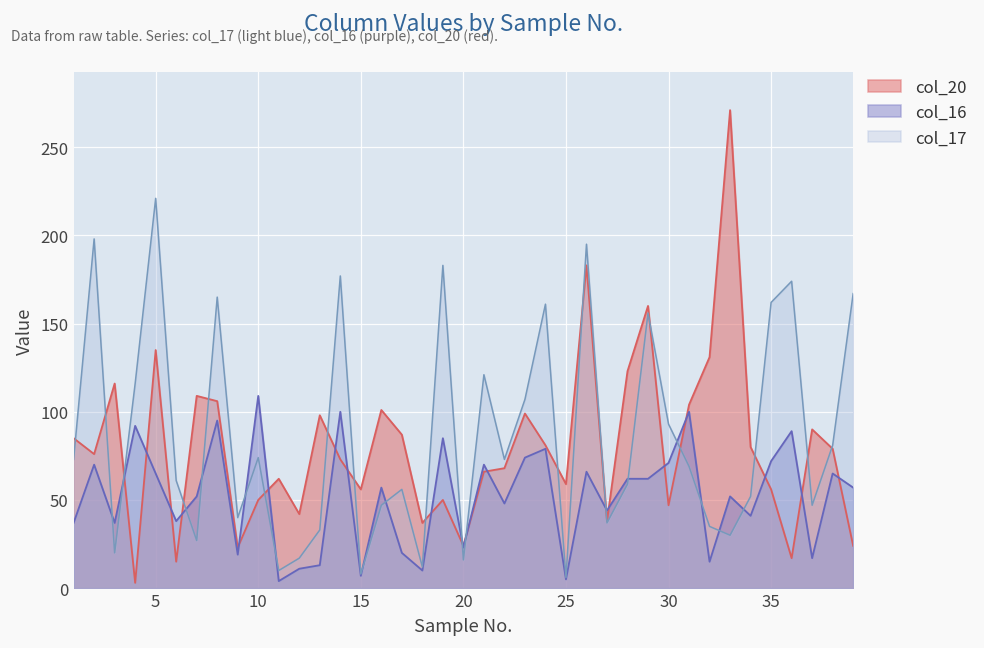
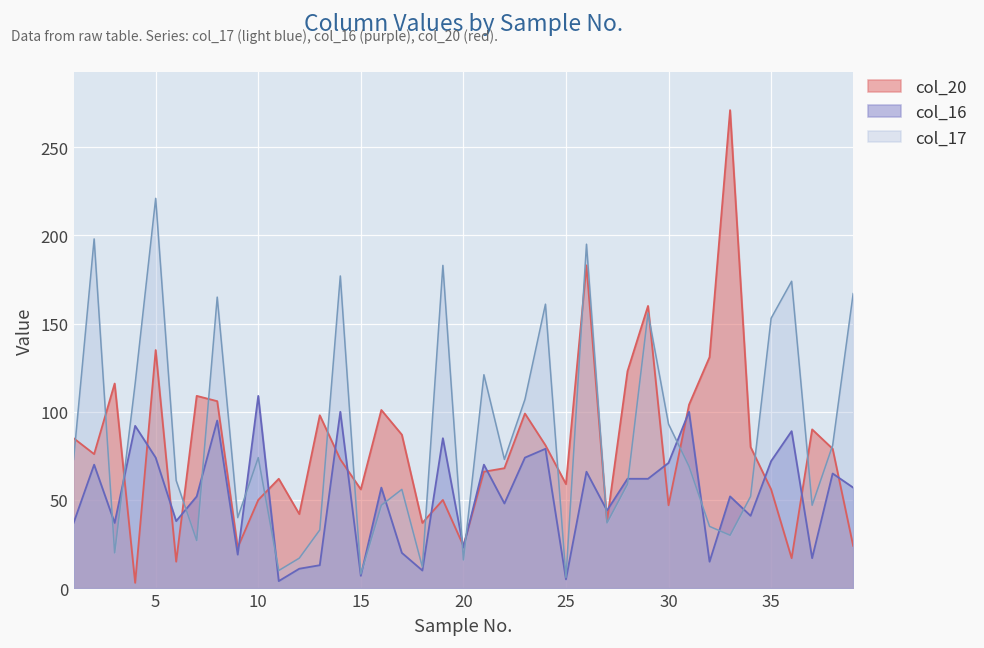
col_16, 5: 65 -> 74
col_17, 35: 162 -> 153
